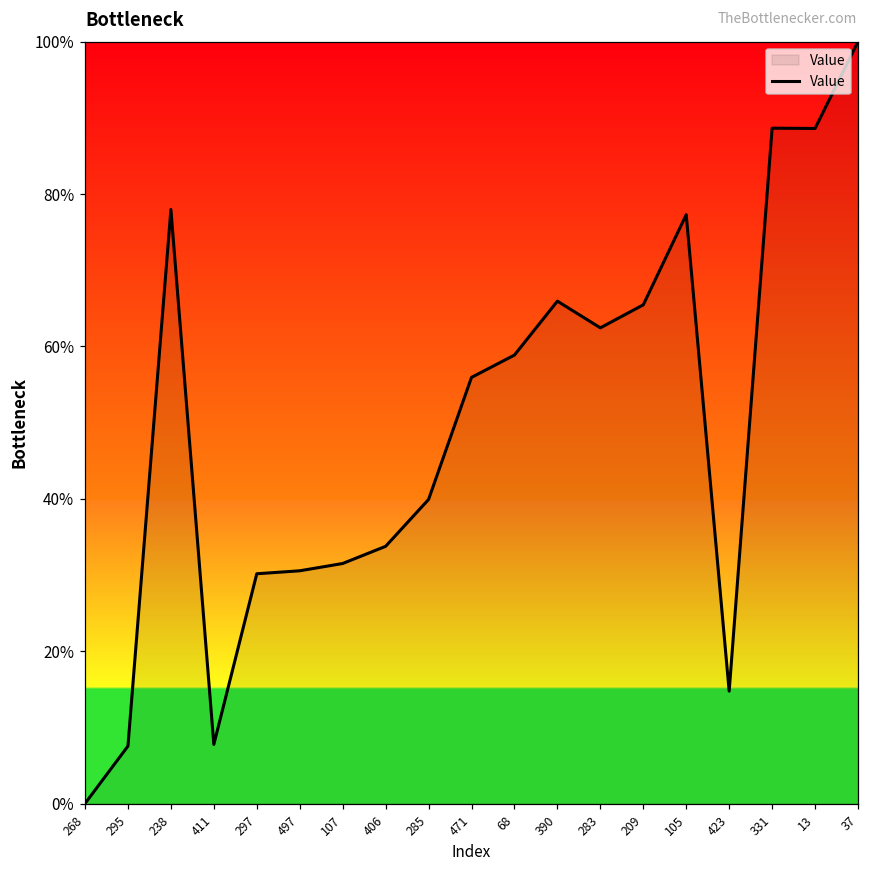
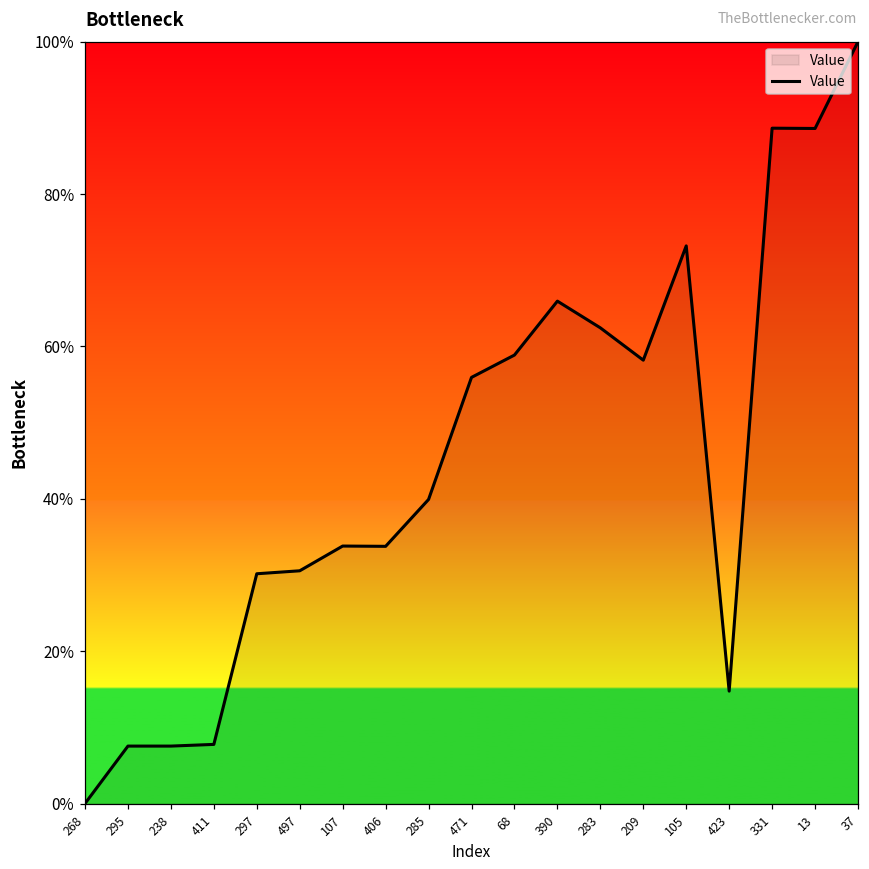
238: 78% -> 8%
107: 32% -> 34%
209: 65% -> 58%
105: 77% -> 73%
